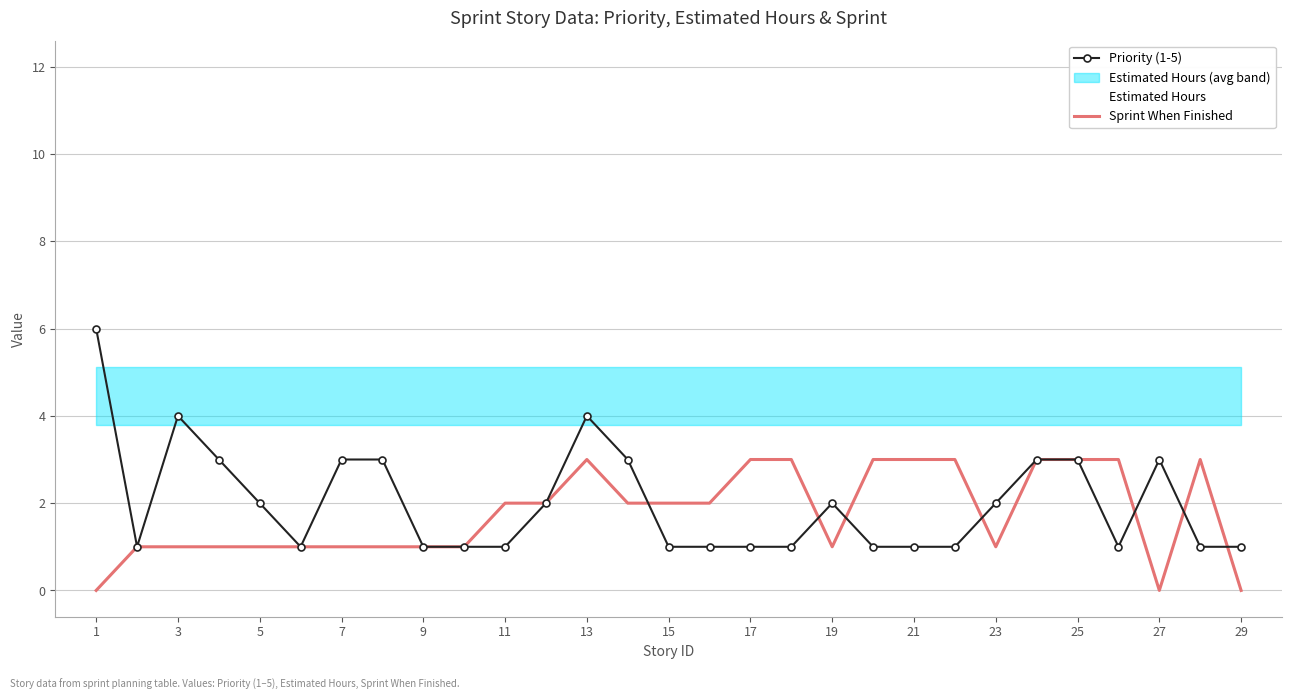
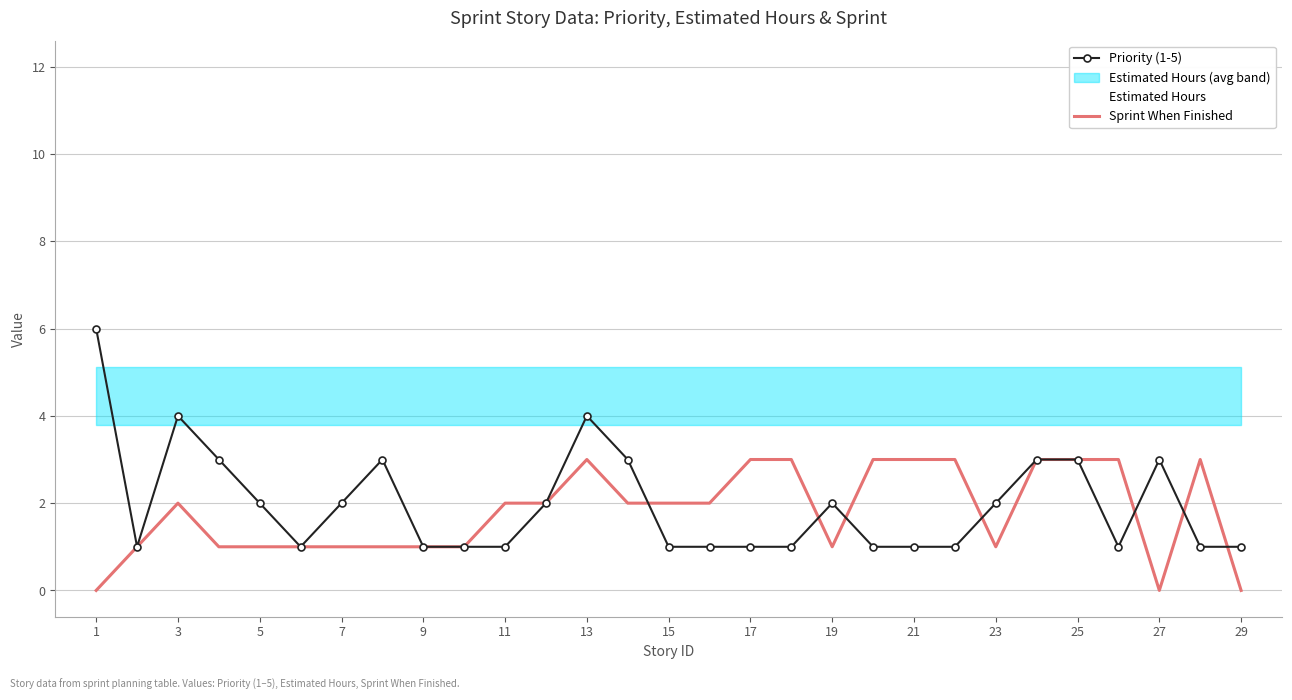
Sprint When Finished, 3: 1 -> 2
Priority (1-5), 7: 3 -> 2
